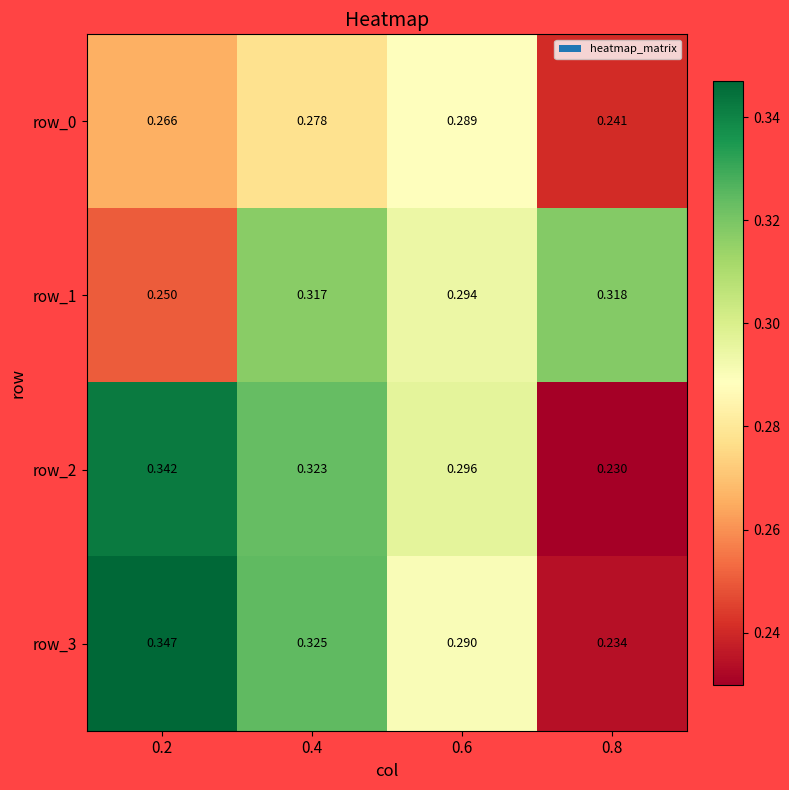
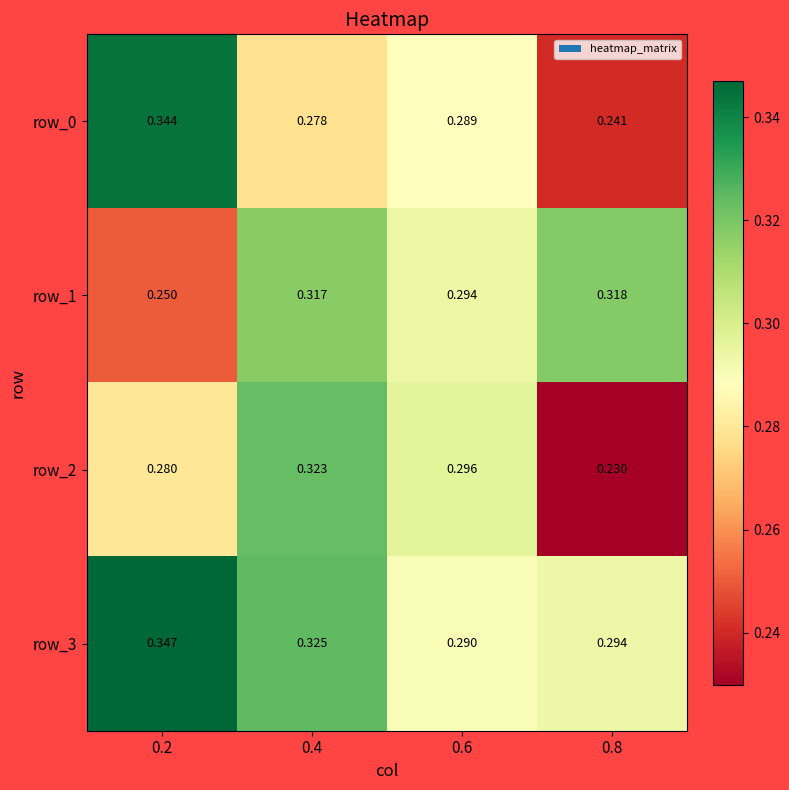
row_0, 0.2: 0.266 -> 0.344
row_2, 0.2: 0.342 -> 0.280
row_3, 0.8: 0.234 -> 0.294
